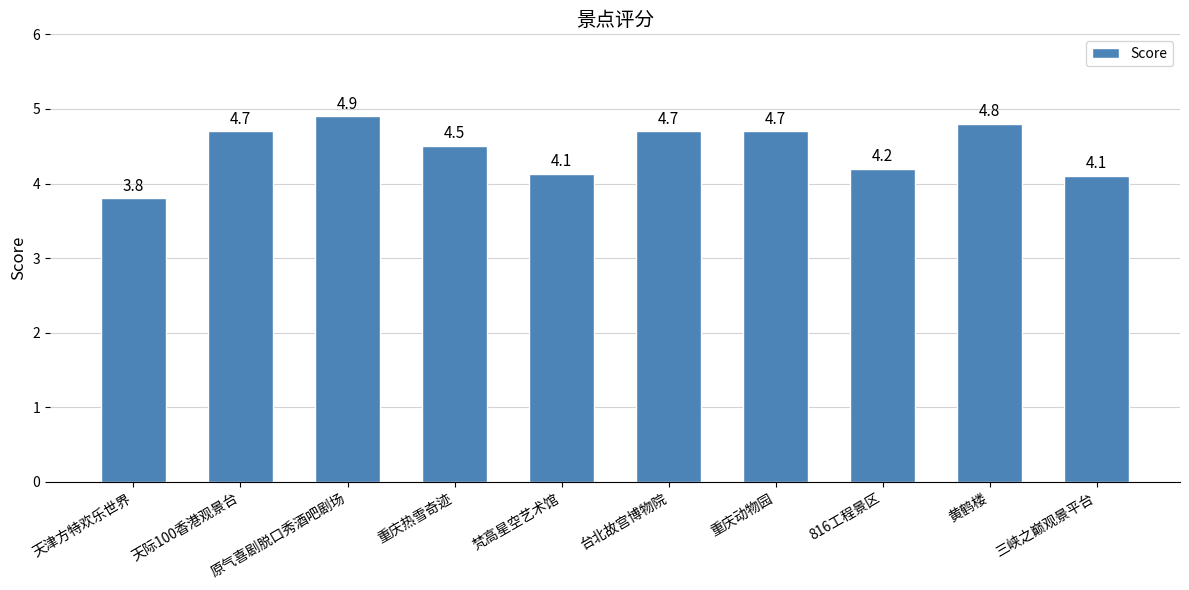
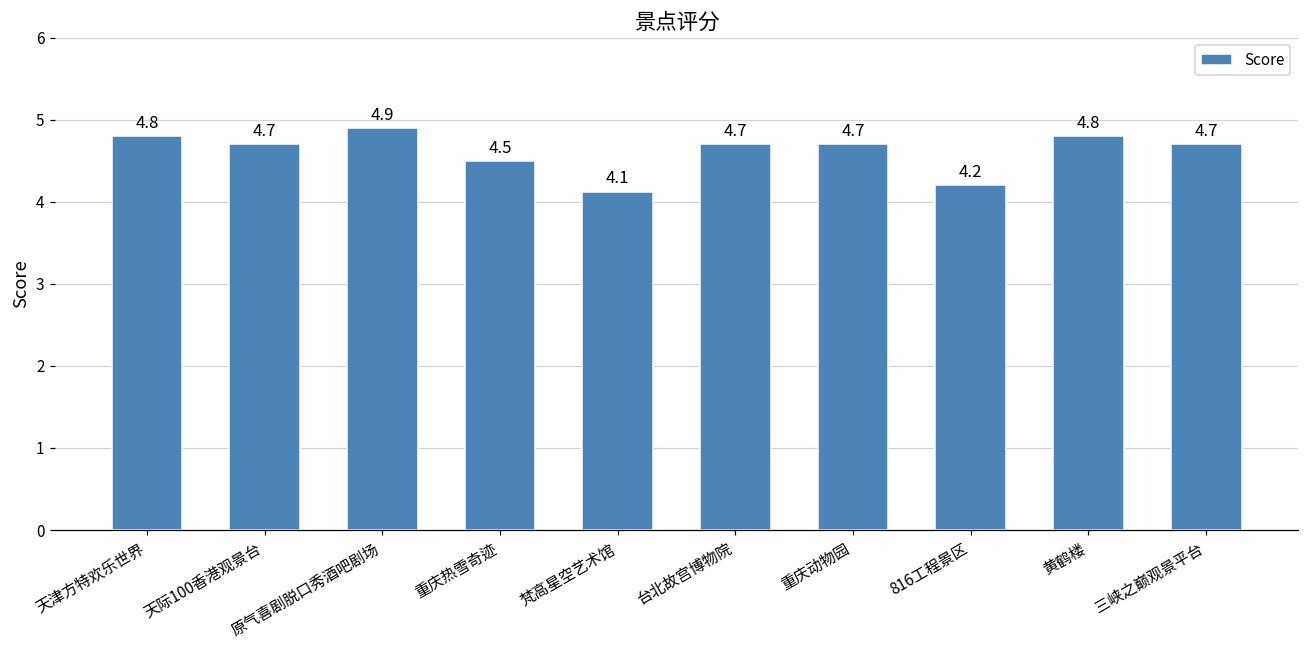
天津方特欢乐世界: 3.8 -> 4.8
三峡之巅观景平台: 4.1 -> 4.7
